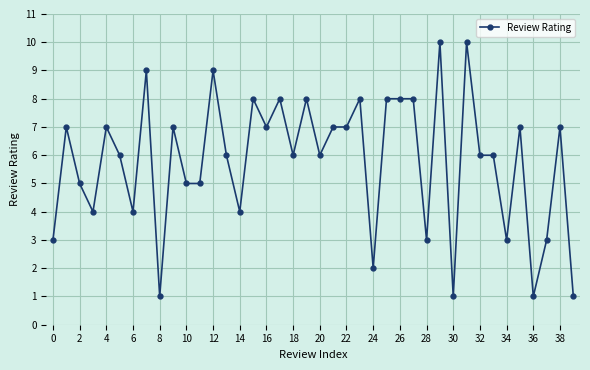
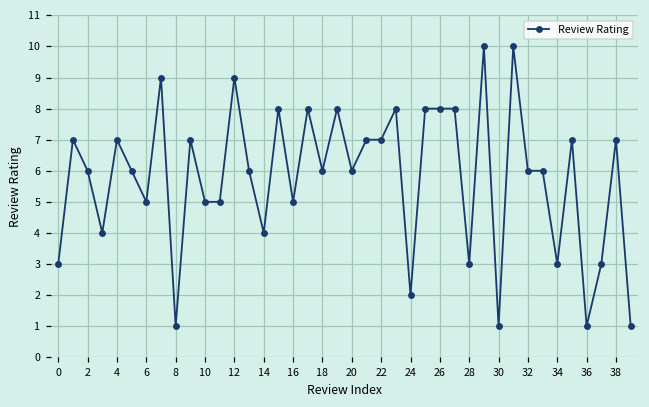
2: 5 -> 6
6: 4 -> 5
16: 7 -> 5
